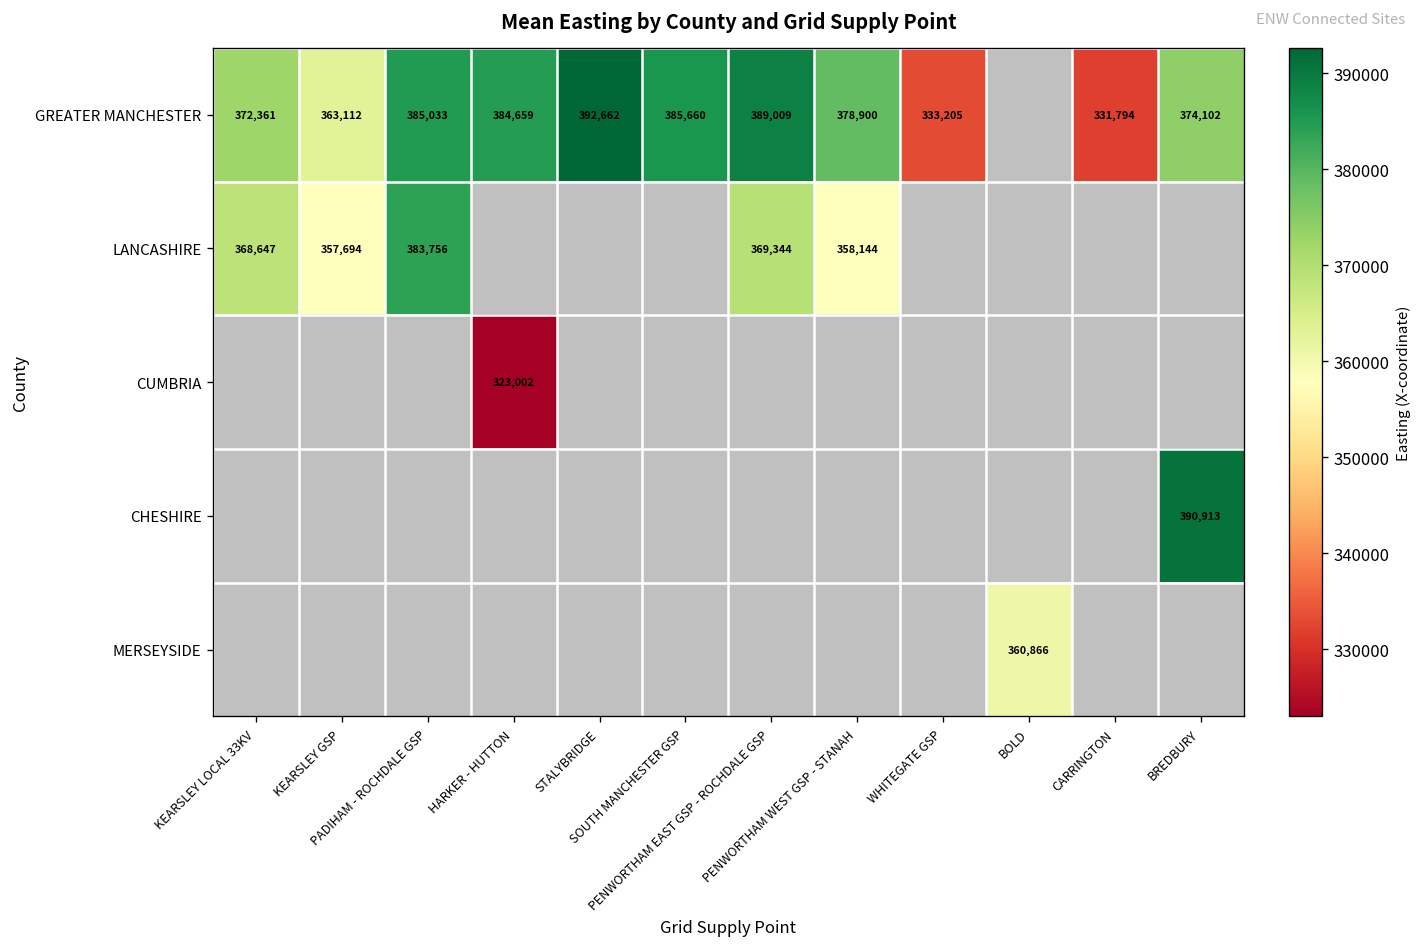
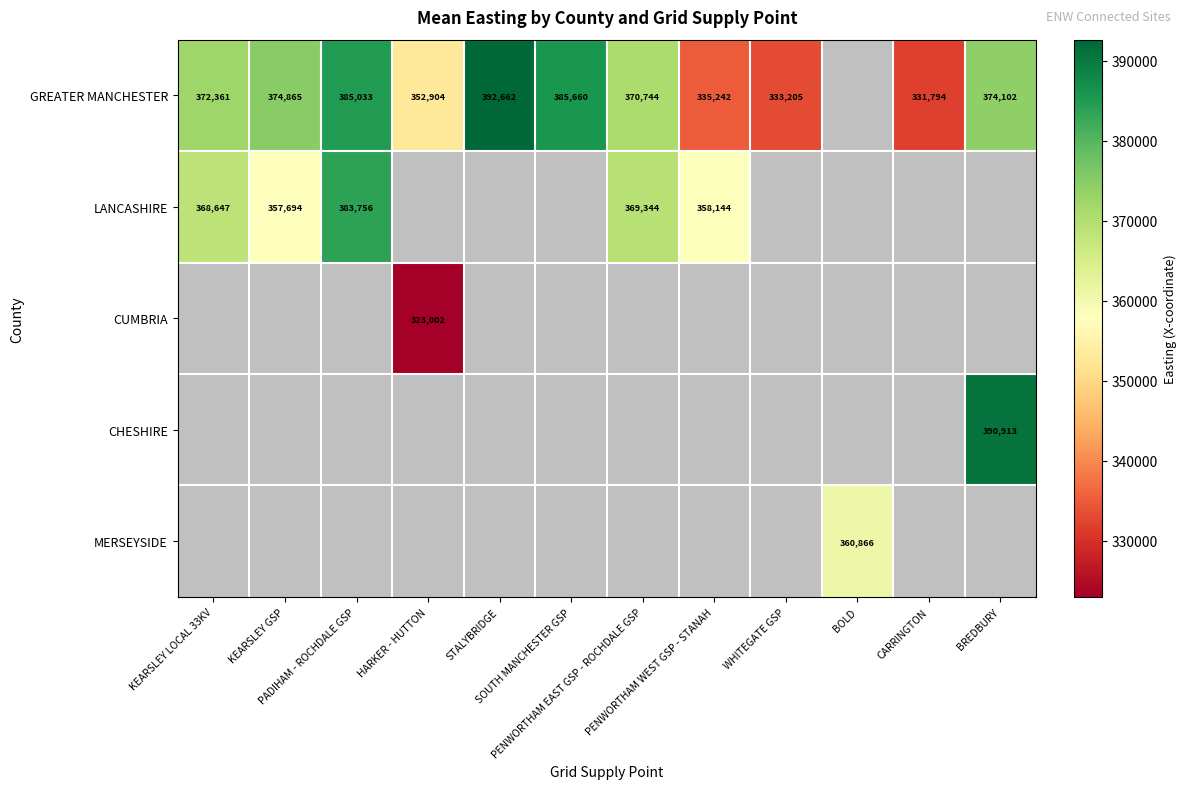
GREATER MANCHESTER, KEARSLEY GSP: 363,112 -> 374,865
GREATER MANCHESTER, HARKER - HUTTON: 384,659 -> 352,904
GREATER MANCHESTER, PENWORTHAM EAST GSP - ROCHDALE GSP: 389,009 -> 370,744
GREATER MANCHESTER, PENWORTHAM WEST GSP - STANAH: 378,900 -> 335,242
